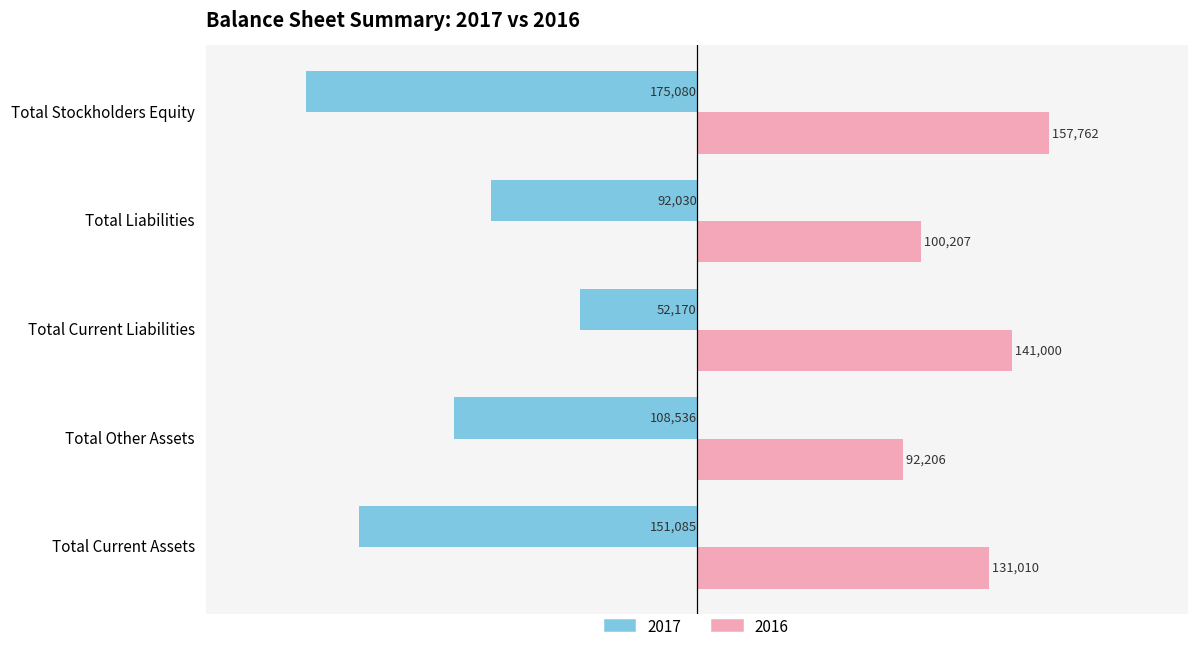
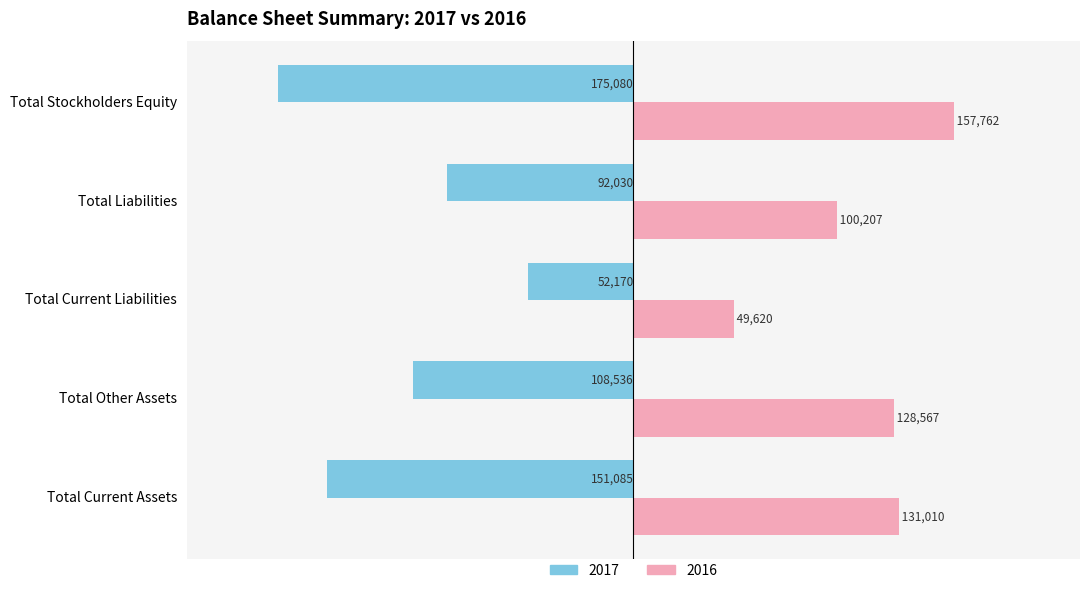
2016, Total Current Liabilities: 141,000 -> 49,620
2016, Total Other Assets: 92,206 -> 128,567
